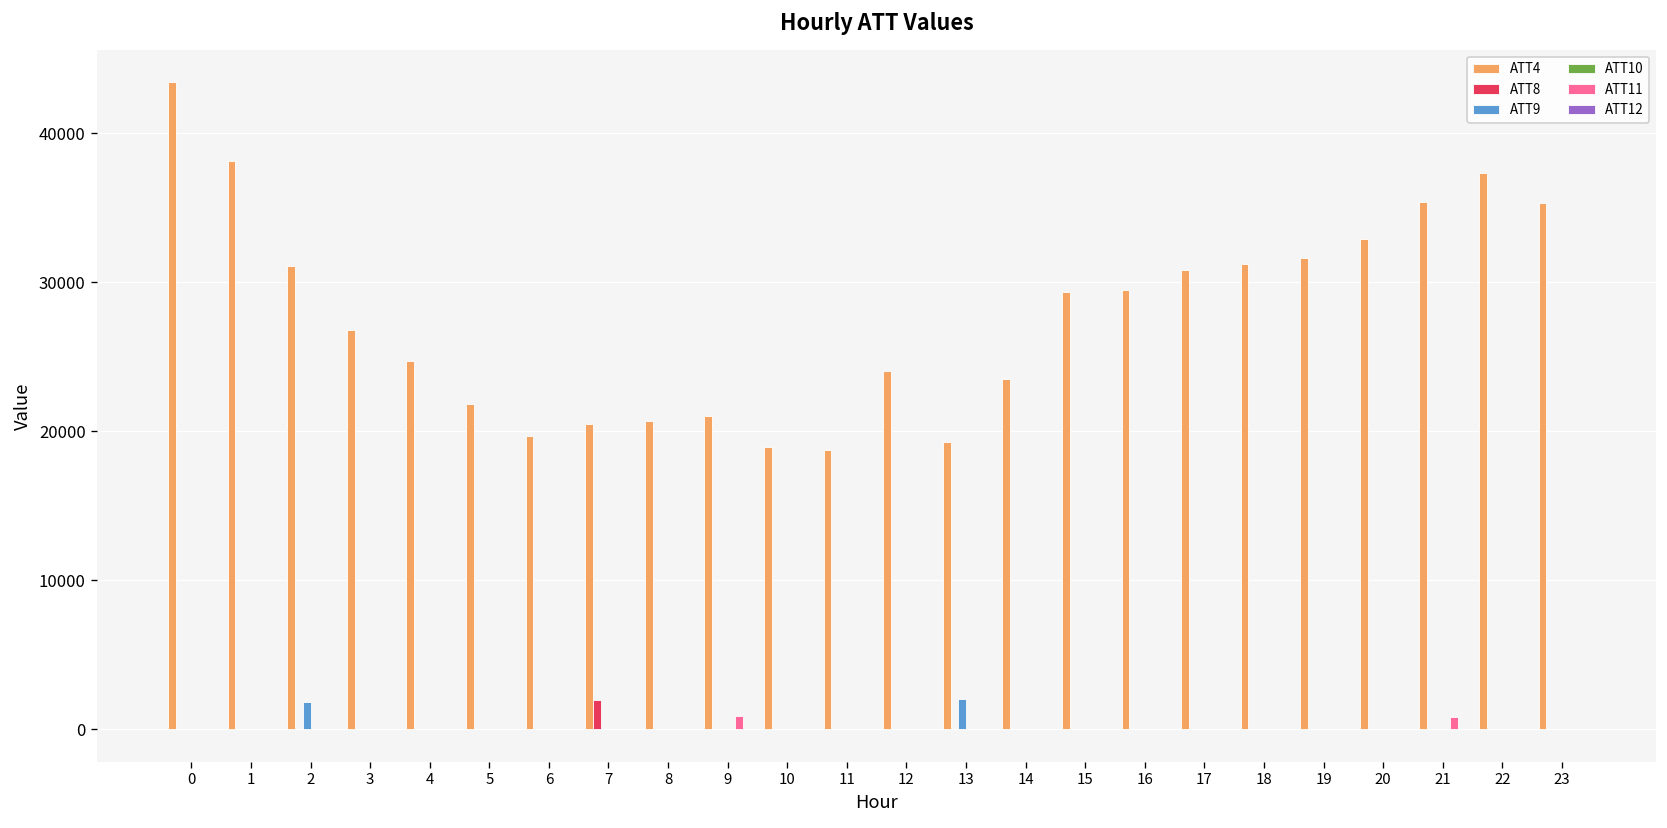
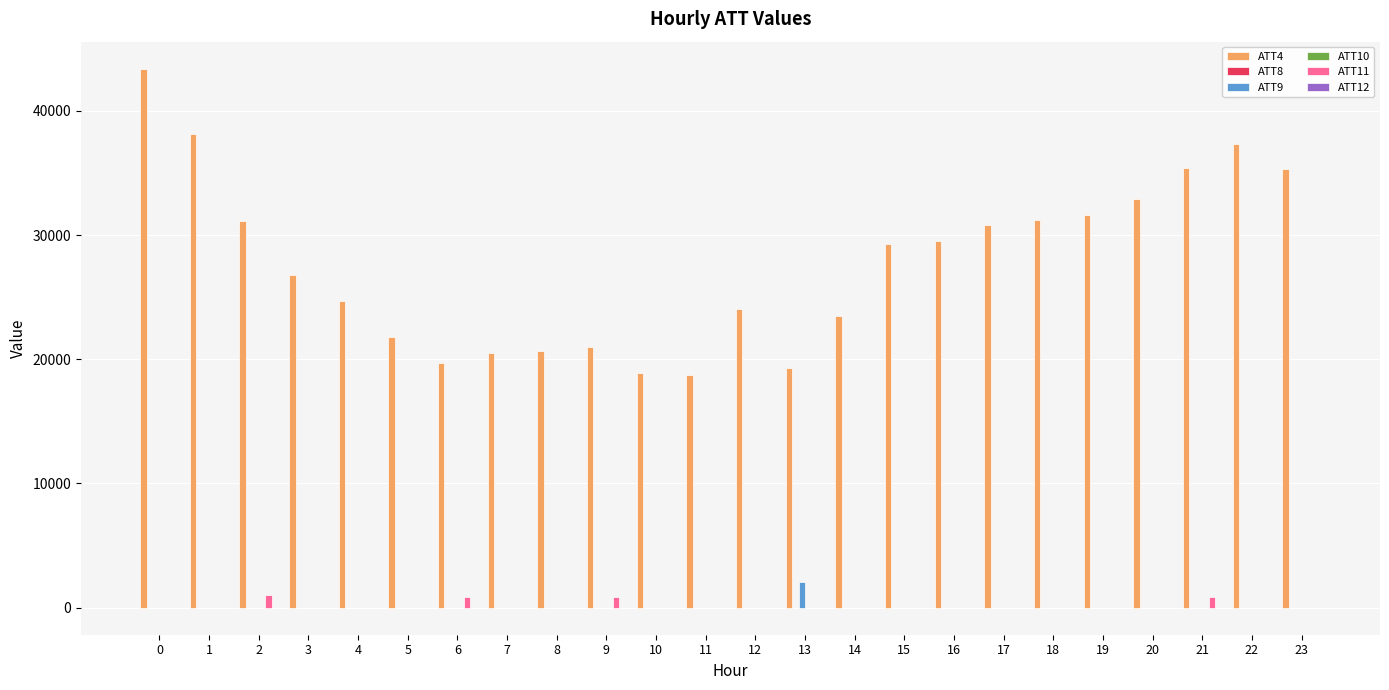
ATT9, 2: 1800 -> 0
ATT11, 2: 0 -> 1000
ATT11, 6: 0 -> 800
ATT8, 7: 2000 -> 0
